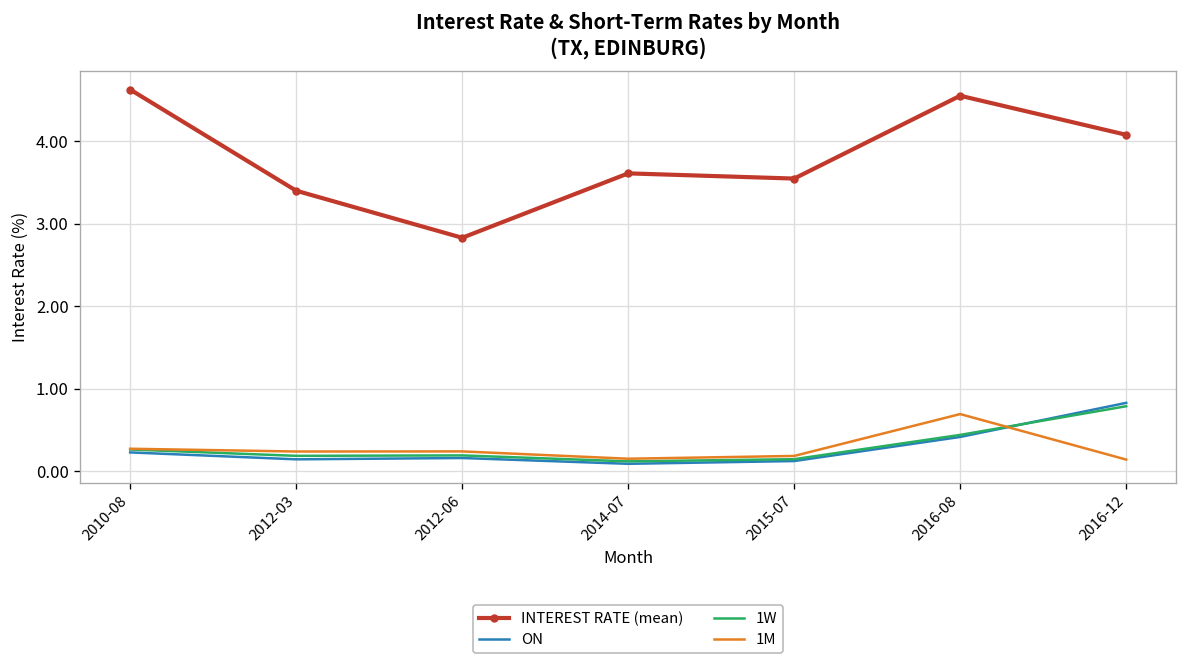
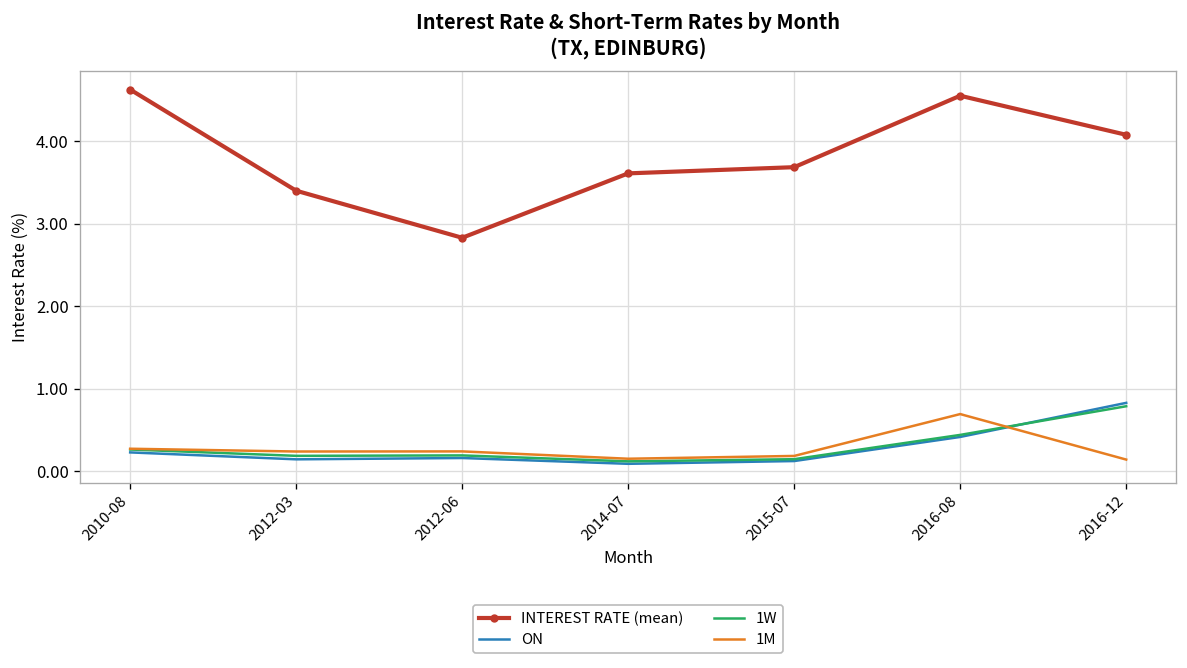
INTEREST RATE (mean), 2015-07: 3.5 -> 3.7
